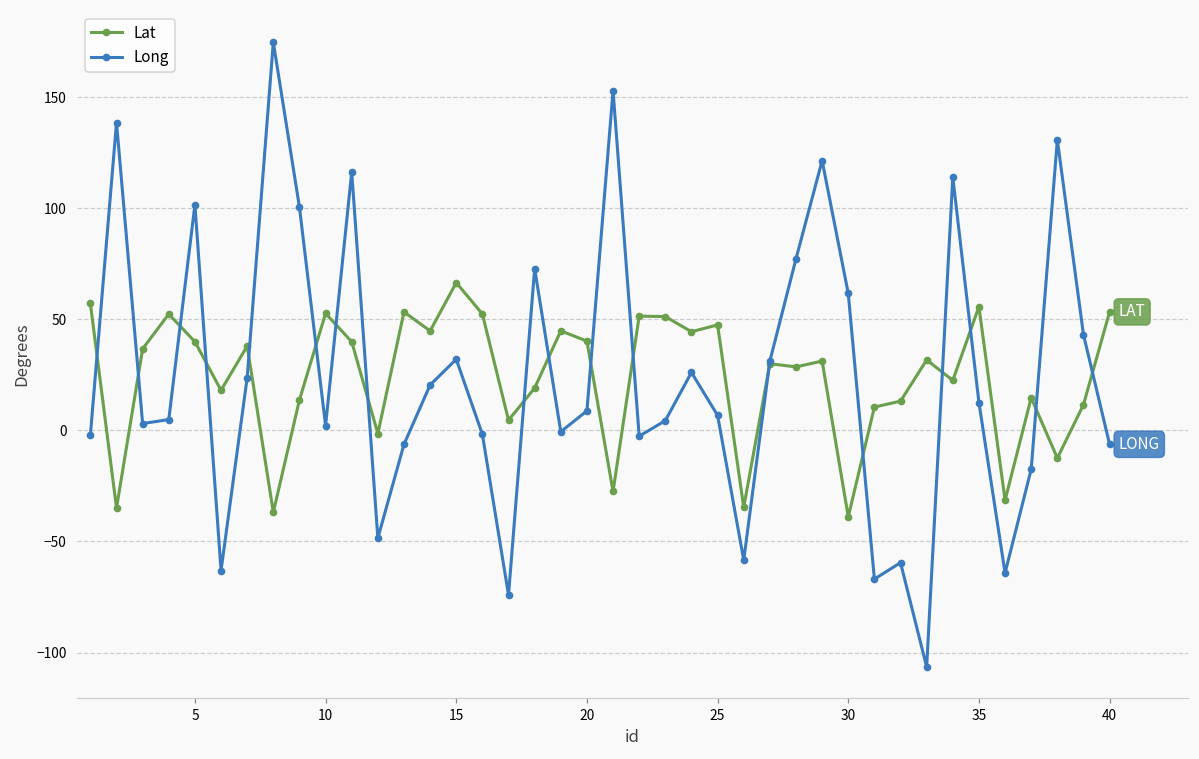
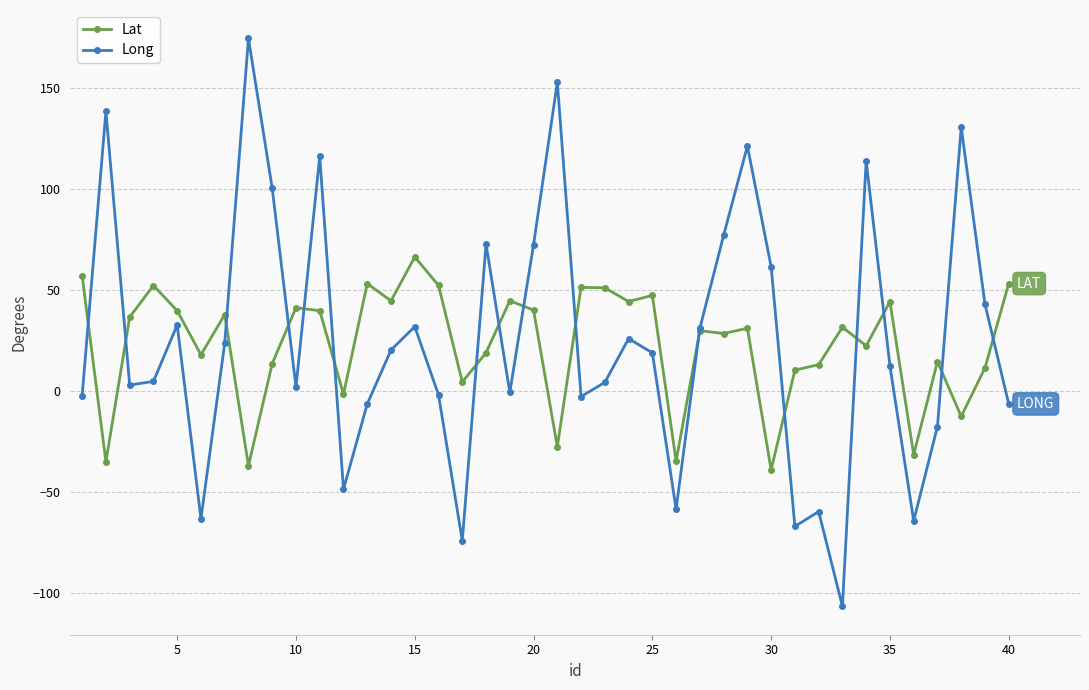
Long, 5: 102 -> 33
Lat, 10: 53 -> 41
Long, 20: 9 -> 73
Long, 25: 7 -> 19
Lat, 35: 56 -> 44
